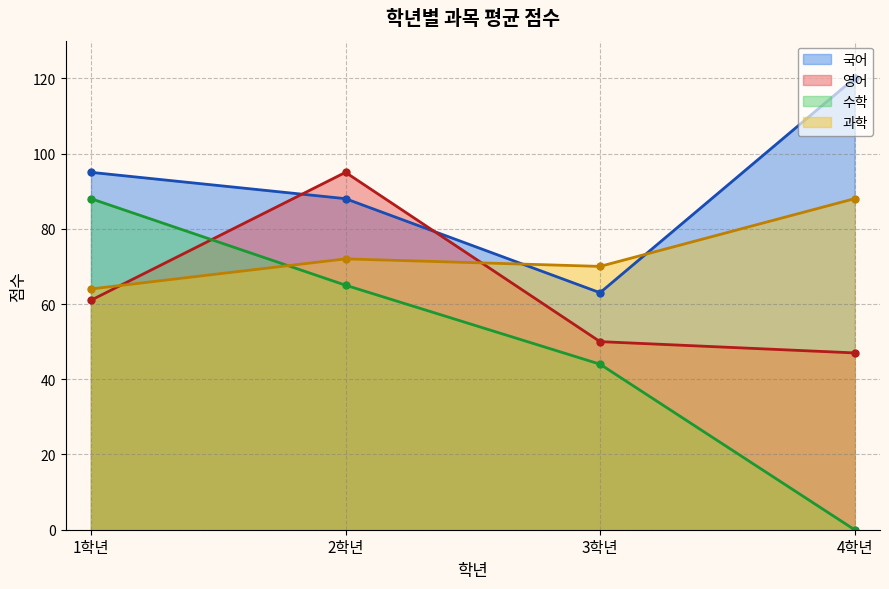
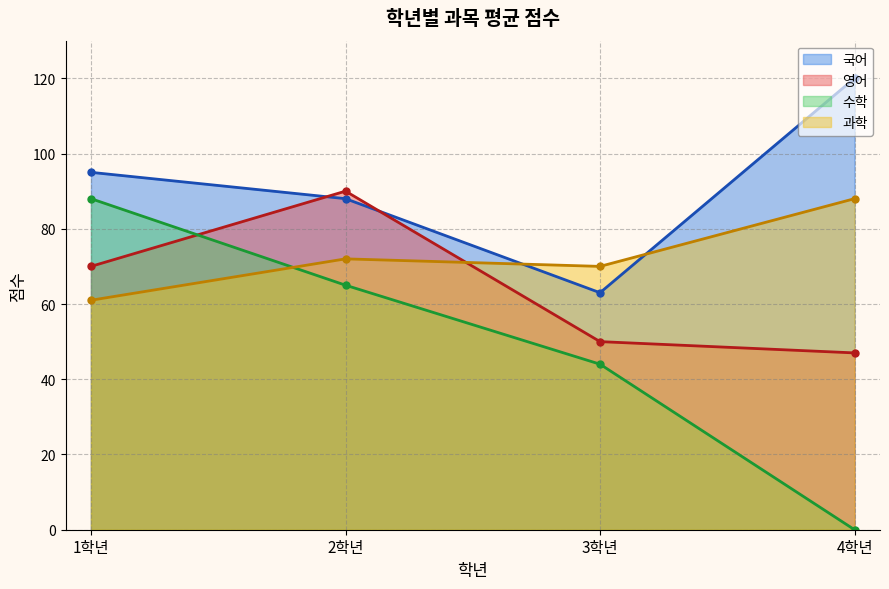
영어, 1학년: 61 -> 70
과학, 1학년: 64 -> 61
영어, 2학년: 95 -> 90
